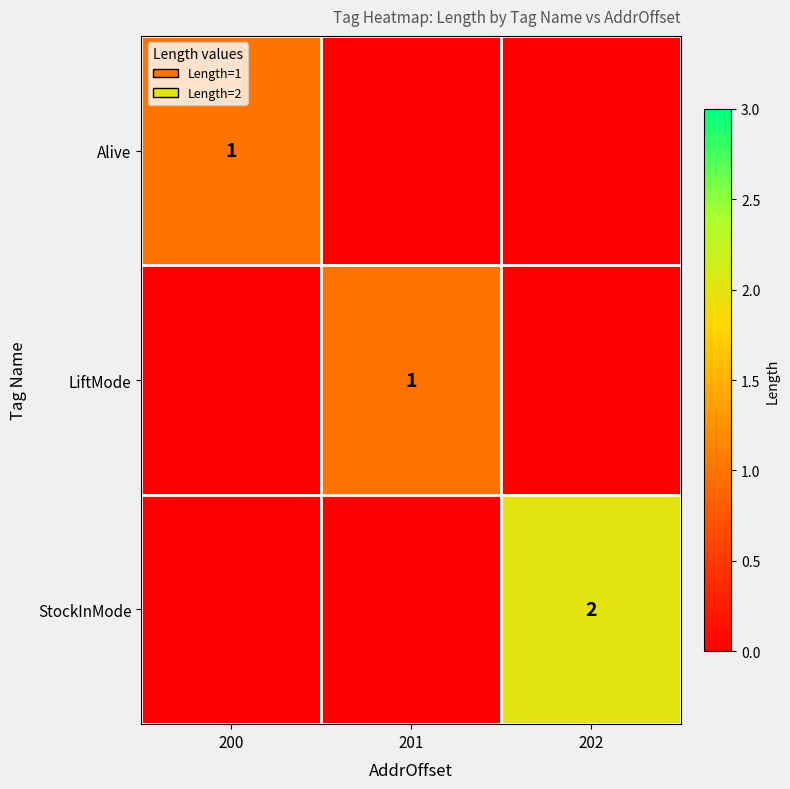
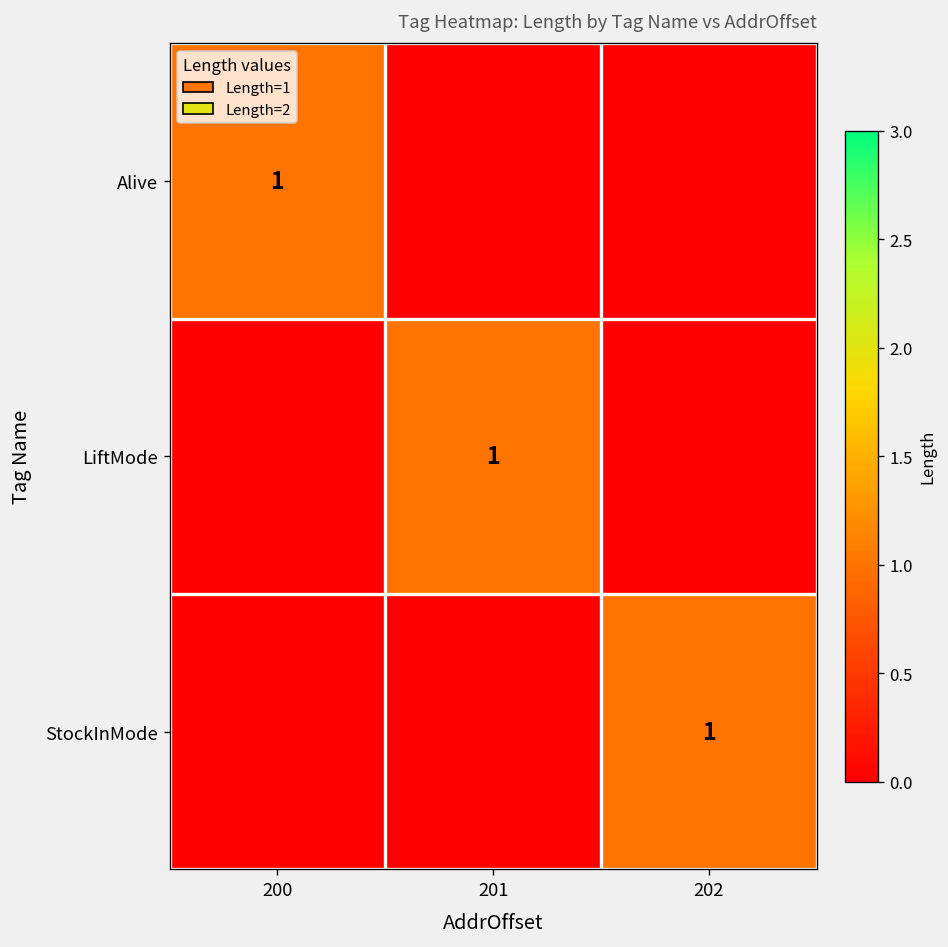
StockInMode, 202: 2 -> 1
